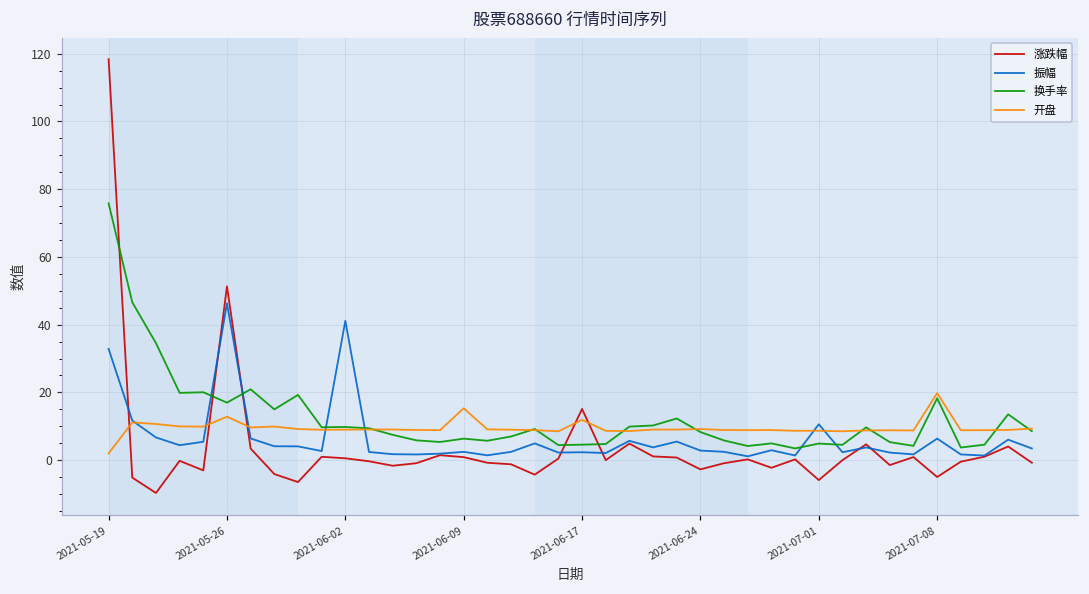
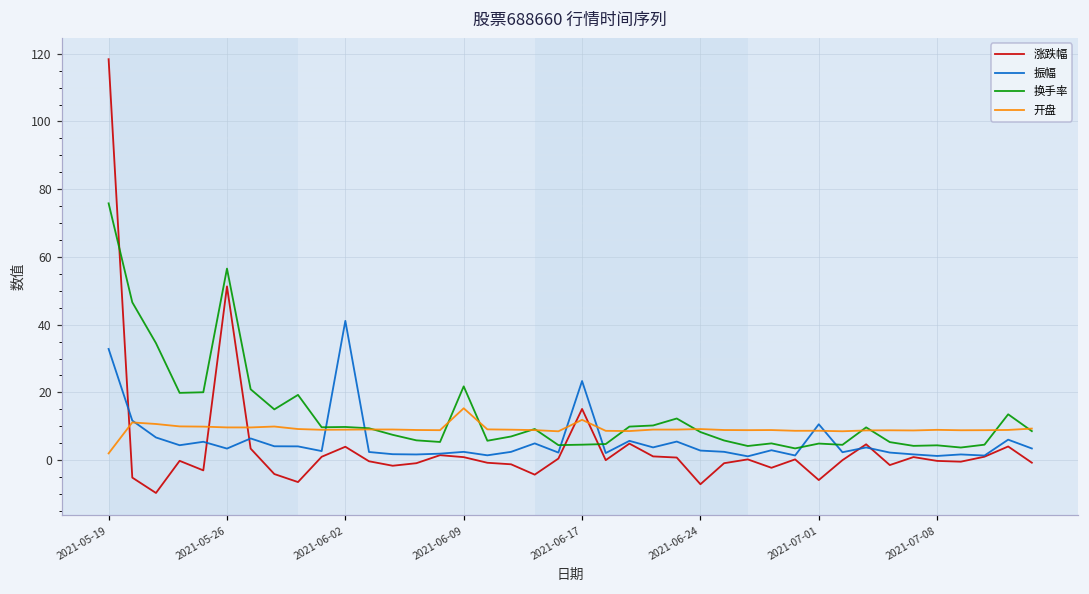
振幅, 2021-05-26: 46 -> 3
换手率, 2021-05-26: 17 -> 57
开盘, 2021-05-26: 13 -> 10
涨跌幅, 2021-06-02: 1 -> 4
换手率, 2021-06-09: 6 -> 22
振幅, 2021-06-17: 2 -> 23
涨跌幅, 2021-06-24: -3 -> -7
涨跌幅, 2021-07-08: -5 -> 0
振幅, 2021-07-08: 6 -> 1
换手率, 2021-07-08: 18 -> 4
开盘, 2021-07-08: 20 -> 9
